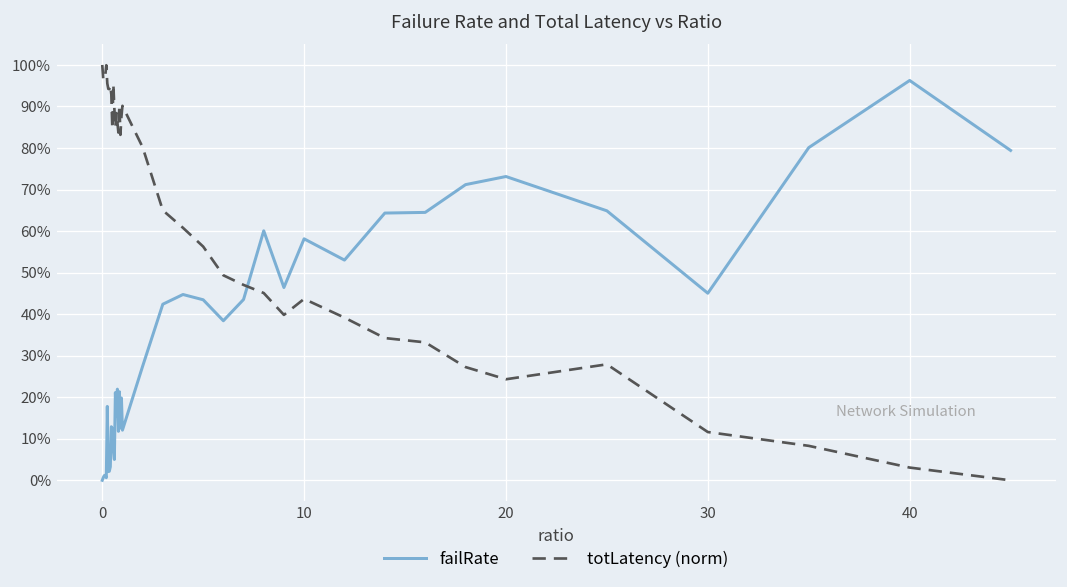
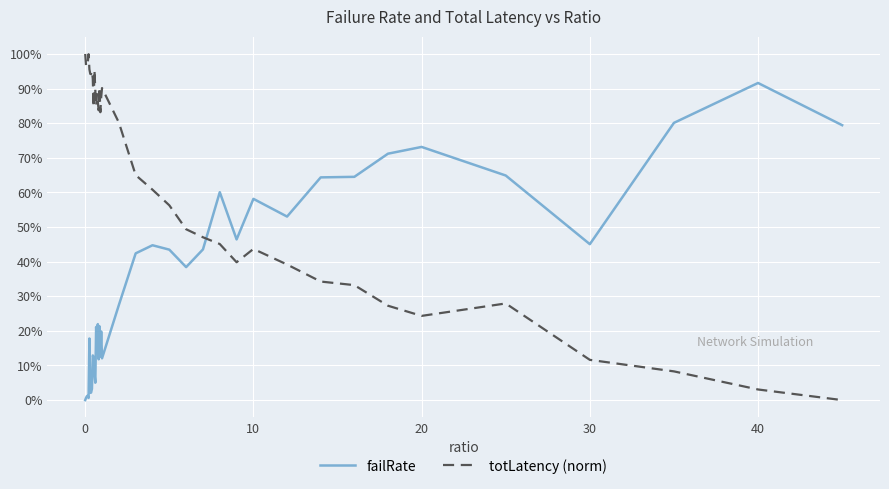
failRate, 40: 96% -> 92%
